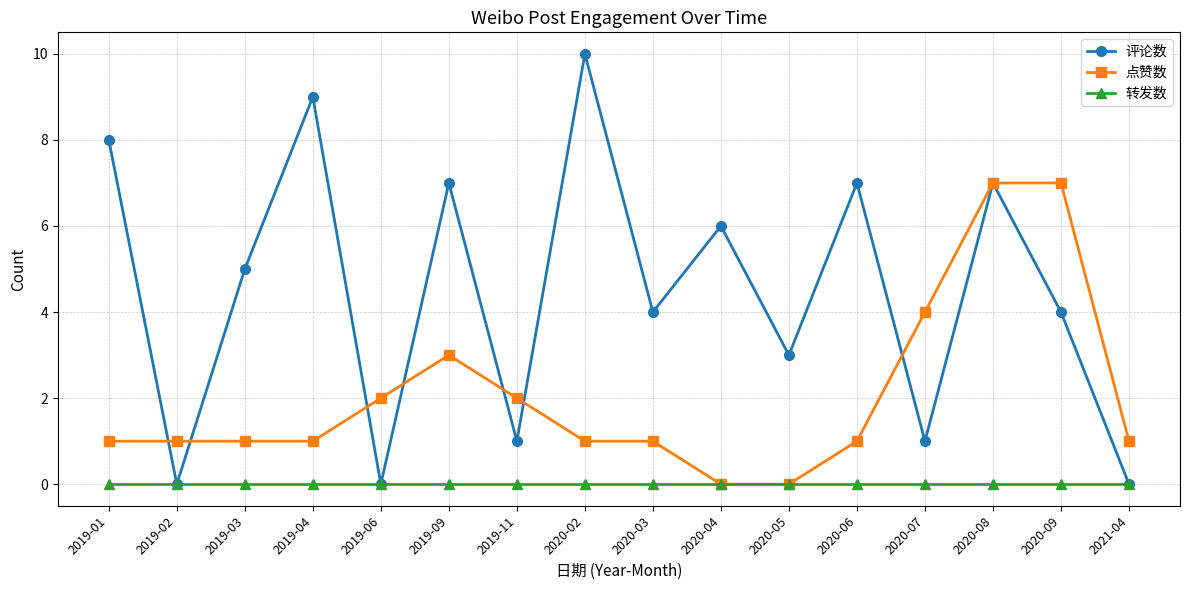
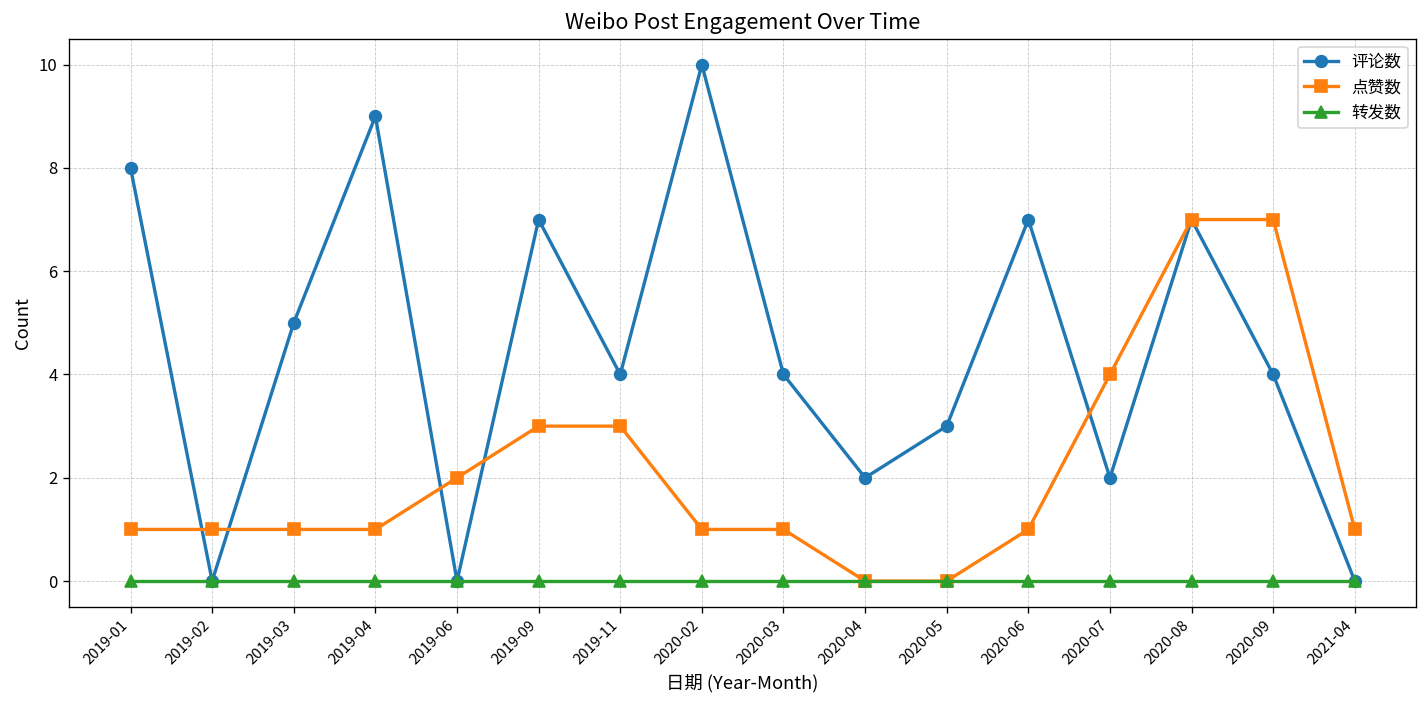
评论数, 2019-11: 1 -> 4
点赞数, 2019-11: 2 -> 3
评论数, 2020-04: 6 -> 2
评论数, 2020-07: 1 -> 2
